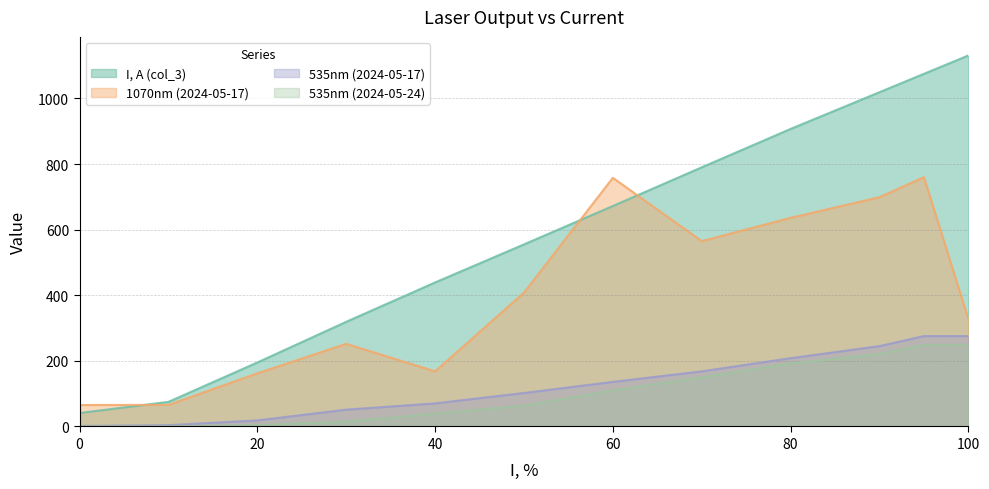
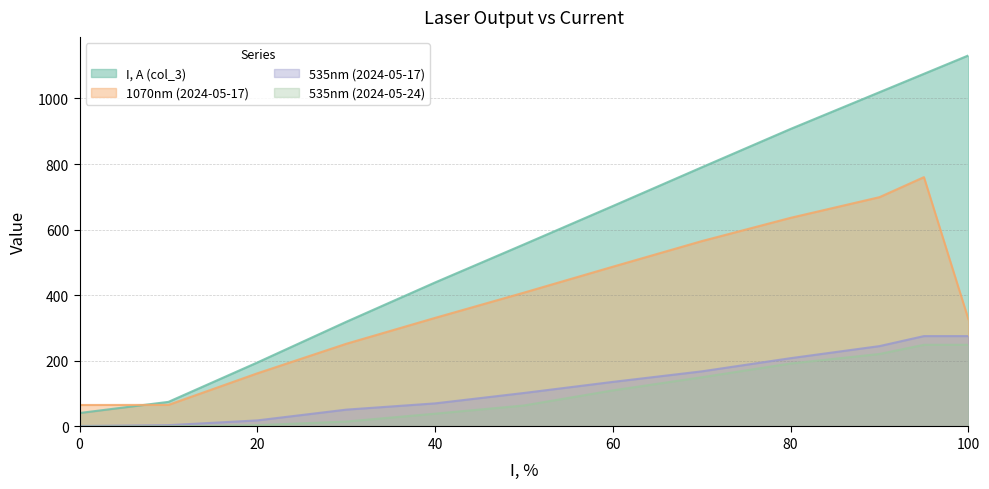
1070nm (2024-05-17), 40: 170 -> 330
1070nm (2024-05-17), 60: 760 -> 490
